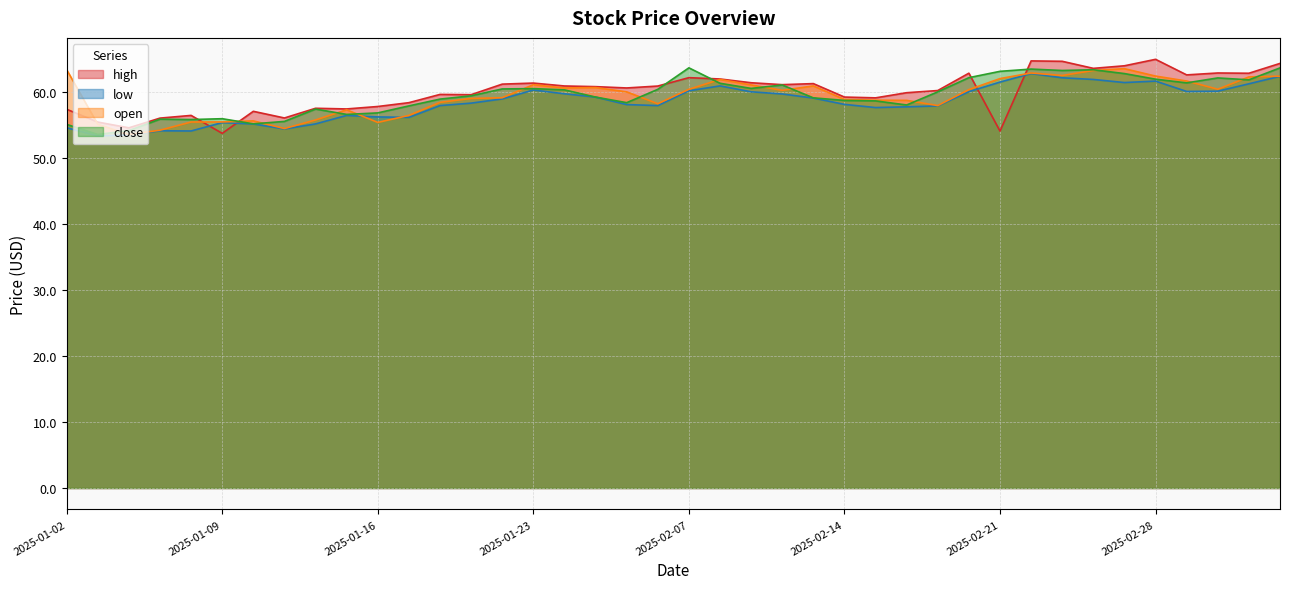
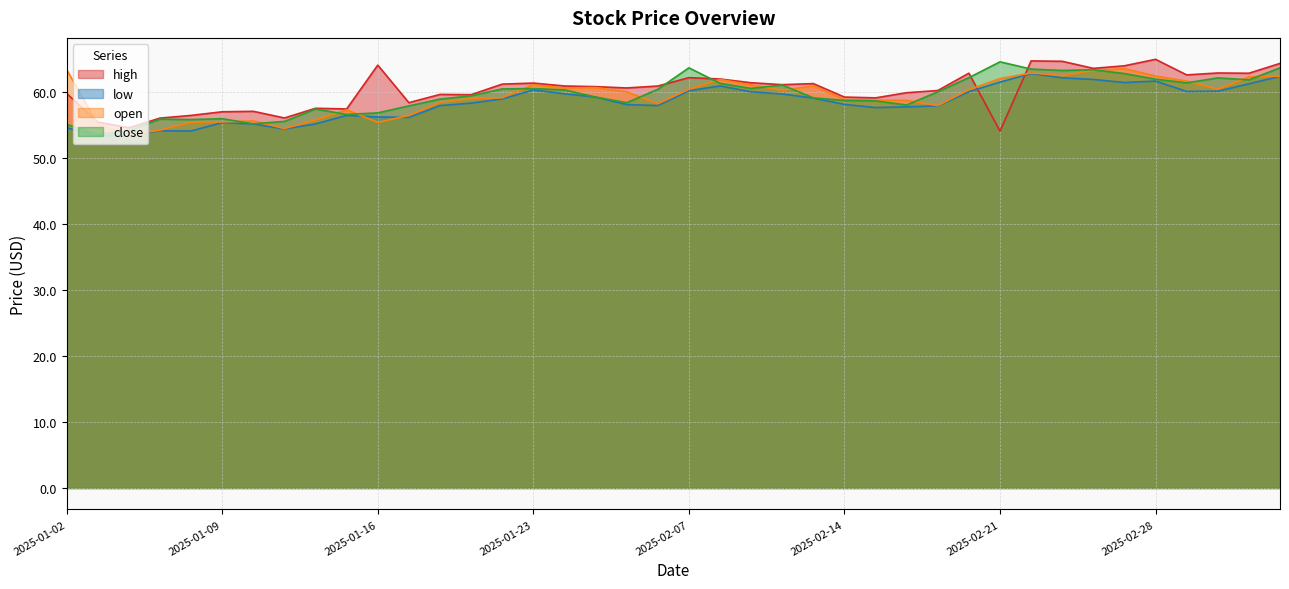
high, 2025-01-02: 57 -> 60
high, 2025-01-09: 54 -> 57
high, 2025-01-16: 58 -> 64
close, 2025-02-21: 63 -> 65
